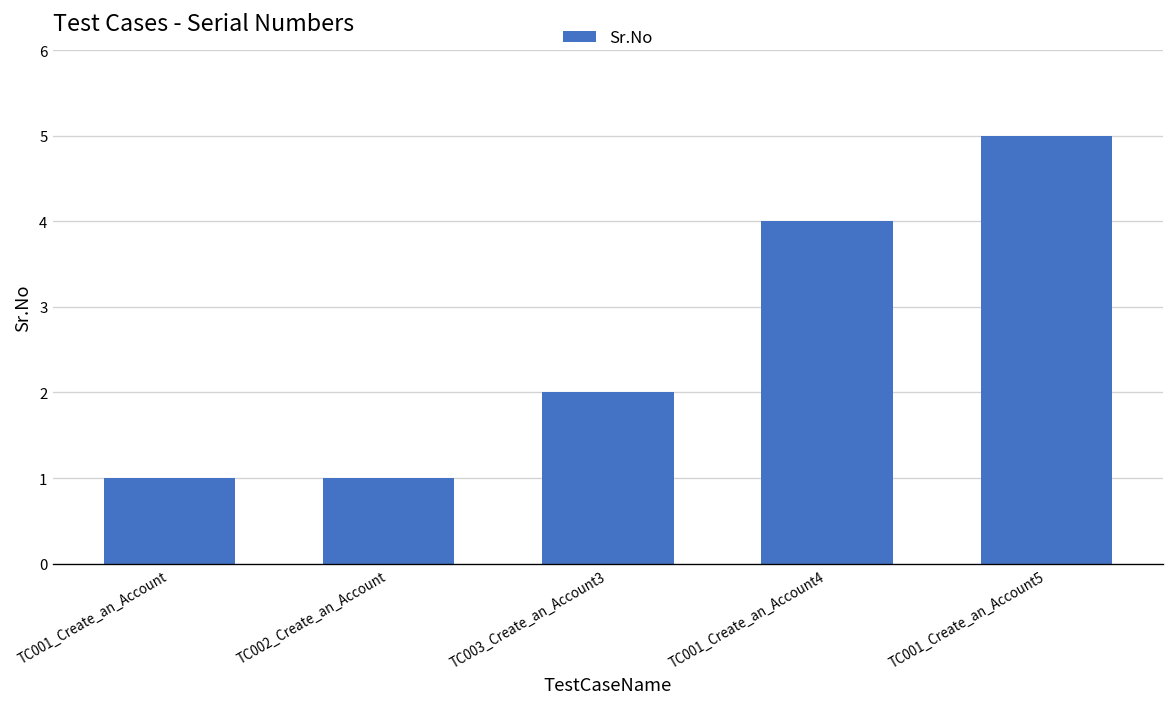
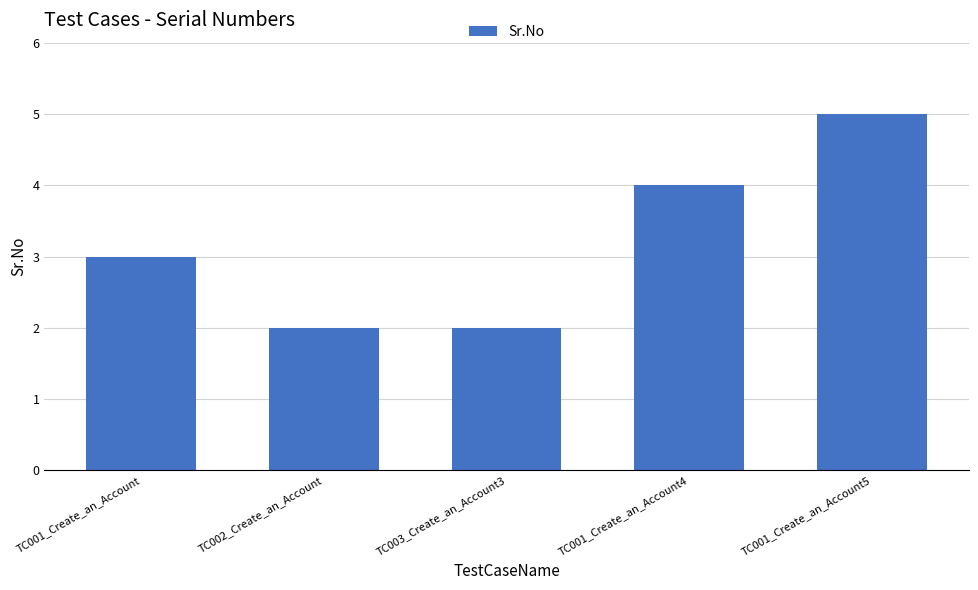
TC001_Create_an_Account: 1 -> 3
TC002_Create_an_Account: 1 -> 2
